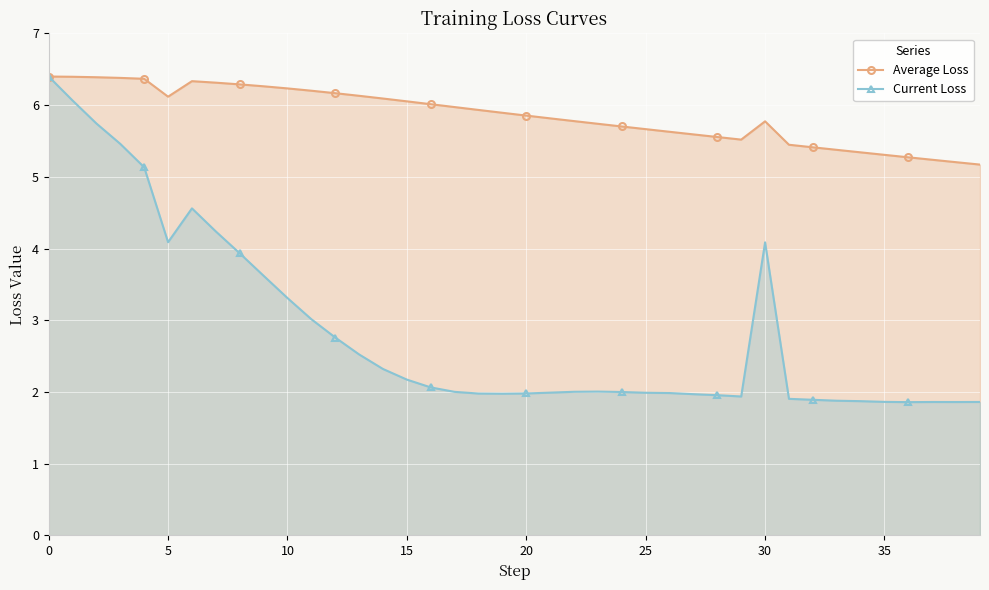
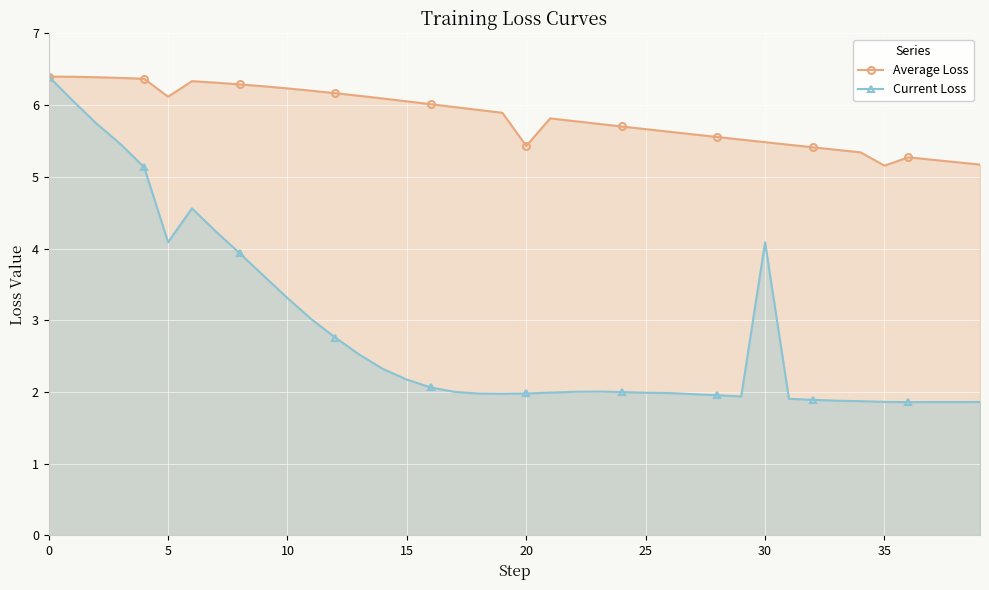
Average Loss, 20: 5.9 -> 5.4
Average Loss, 30: 5.8 -> 5.5
Average Loss, 35: 5.3 -> 5.2
